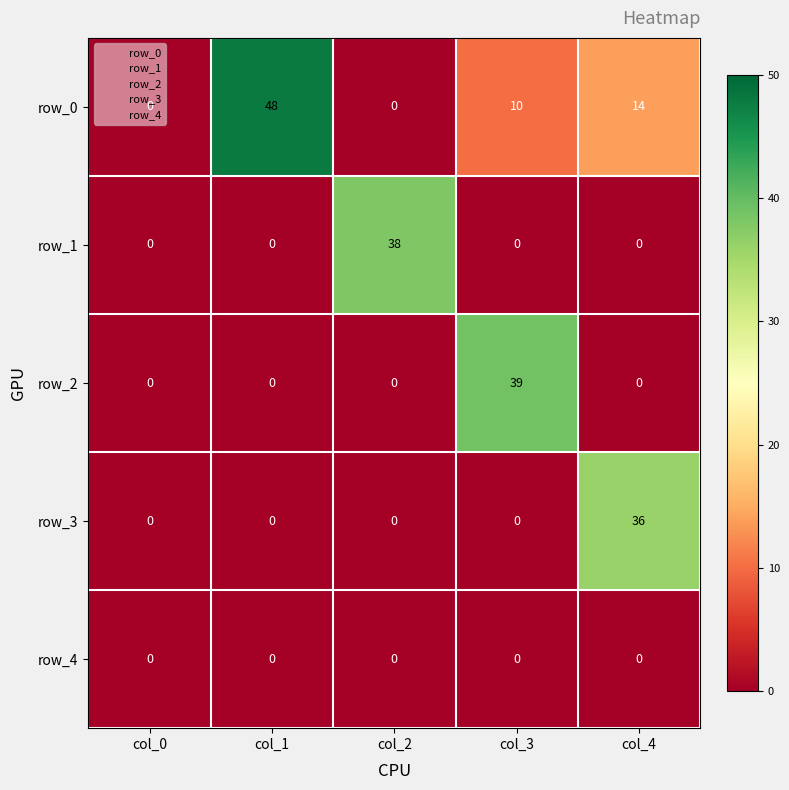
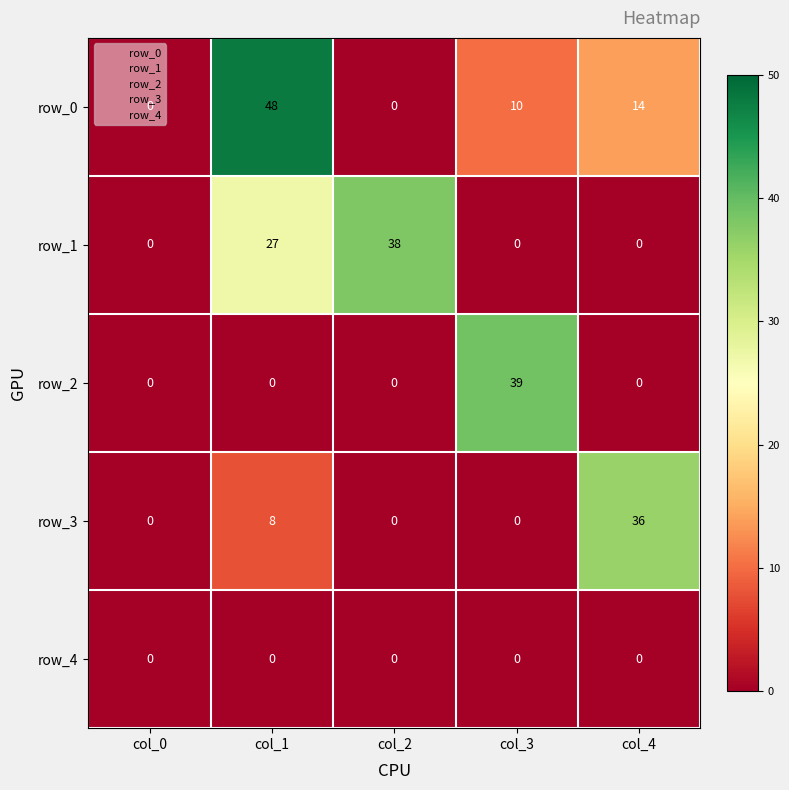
row_1, col_1: 0 -> 27
row_3, col_1: 0 -> 8
